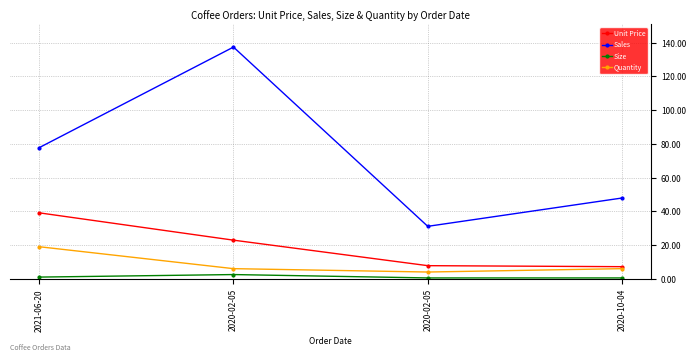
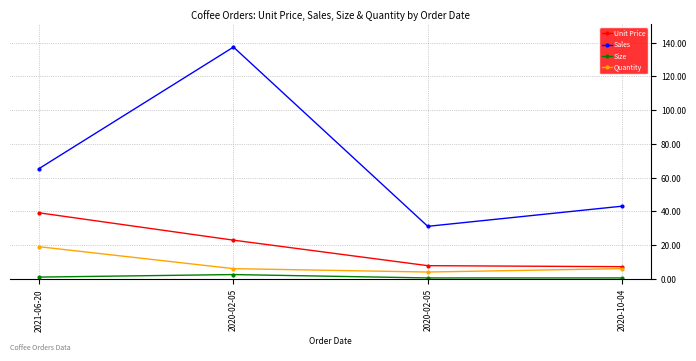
Sales, 2021-06-20: 78 -> 65
Sales, 2020-10-04: 48 -> 43
